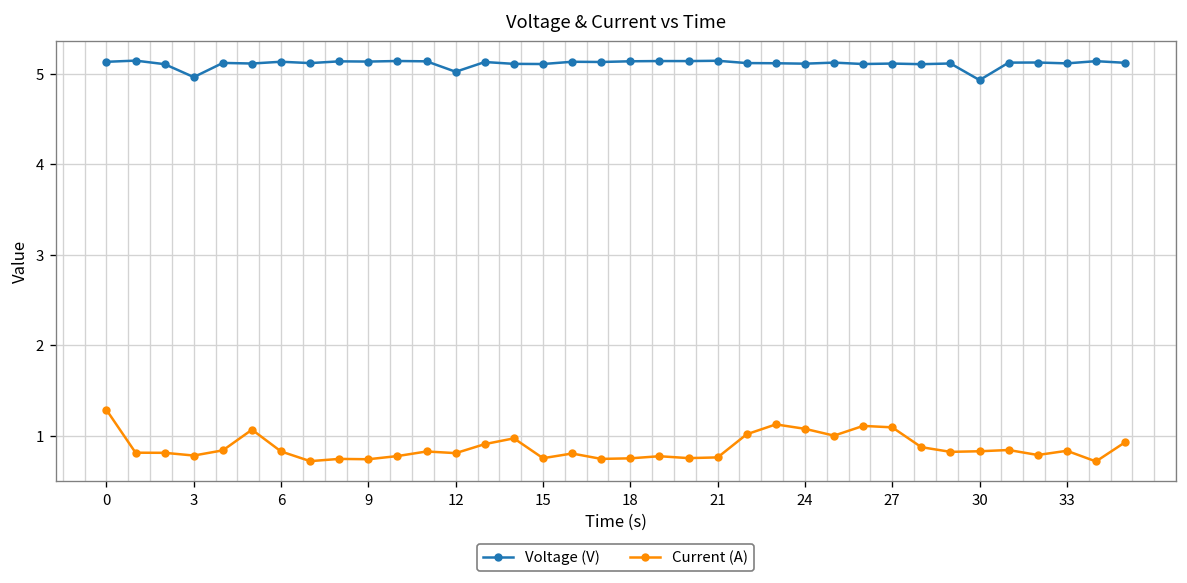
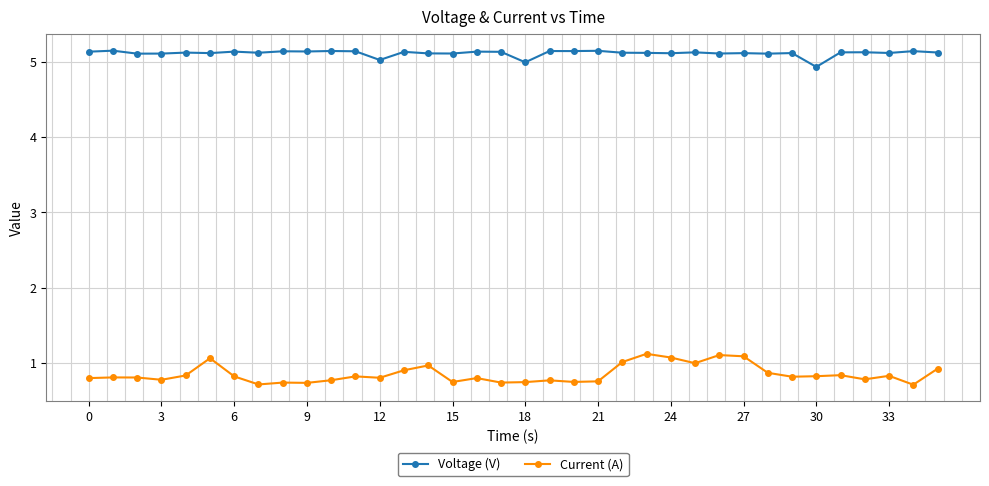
Current (A), 0: 1.3 -> 0.8
Voltage (V), 3: 5.0 -> 5.1
Voltage (V), 18: 5.1 -> 5.0
